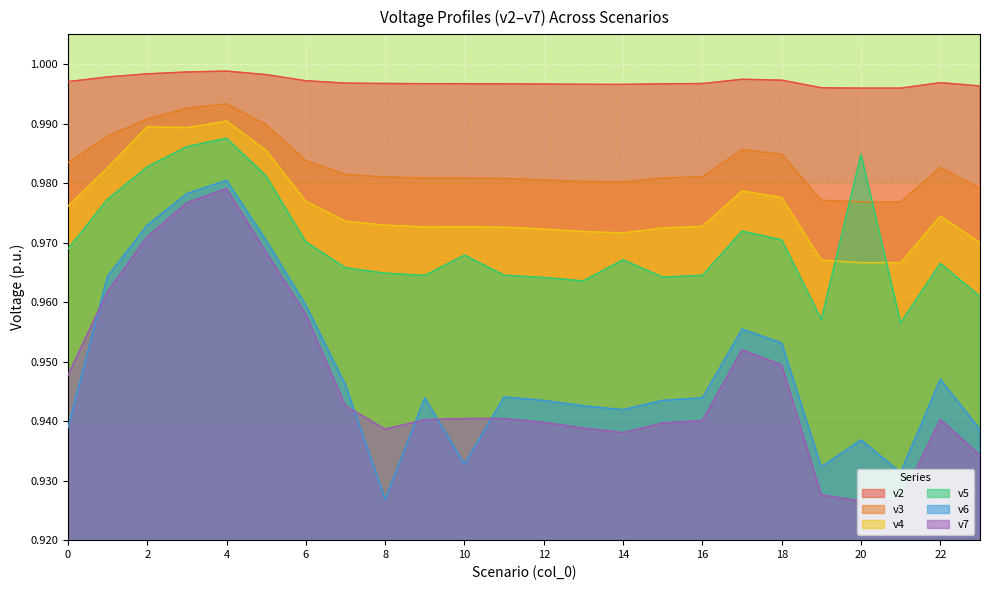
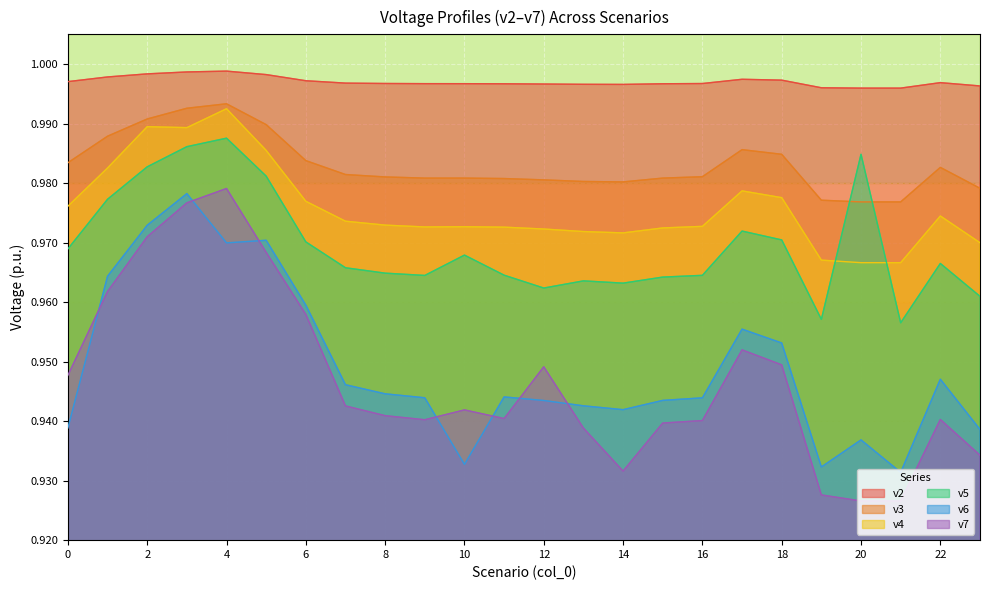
v4, 4: 0.990 -> 0.992
v6, 4: 0.980 -> 0.970
v6, 8: 0.927 -> 0.945
v7, 8: 0.939 -> 0.941
v7, 10: 0.940 -> 0.942
v5, 12: 0.964 -> 0.962
v7, 12: 0.940 -> 0.949
v5, 14: 0.967 -> 0.963
v7, 14: 0.938 -> 0.932
